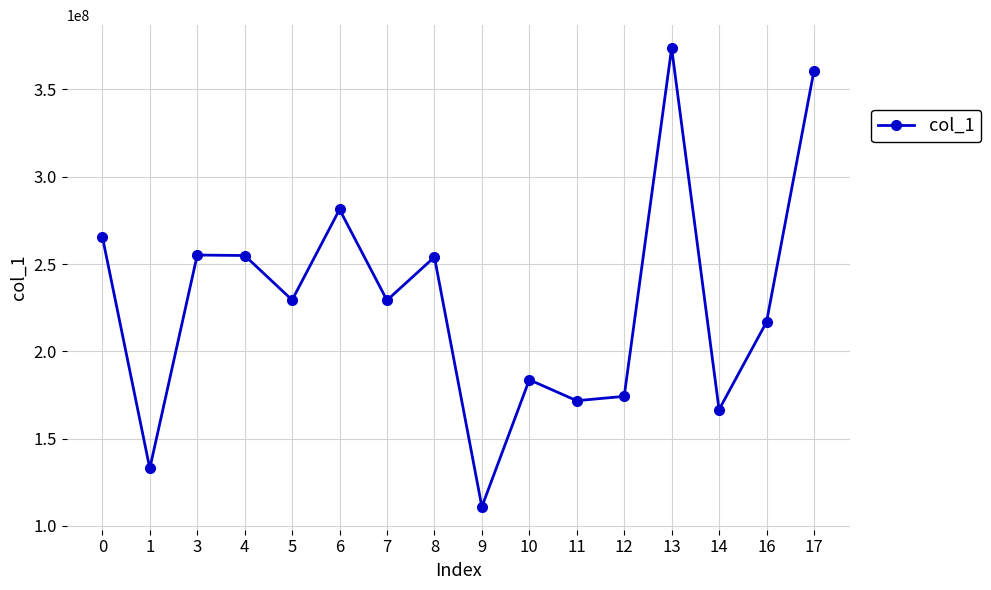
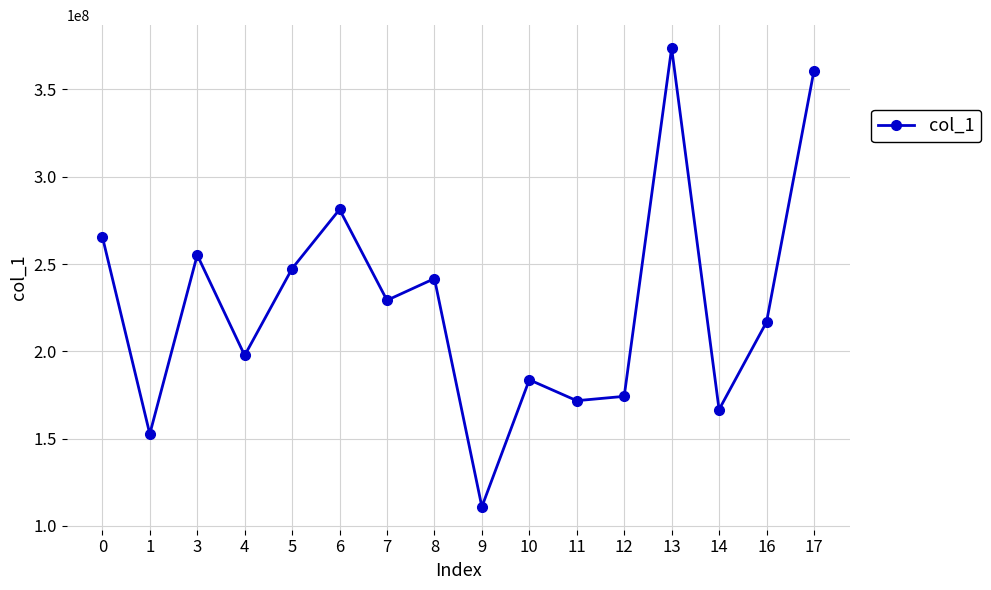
1: 133000000 -> 153000000
4: 255000000 -> 198000000
5: 229000000 -> 247000000
8: 254000000 -> 242000000
